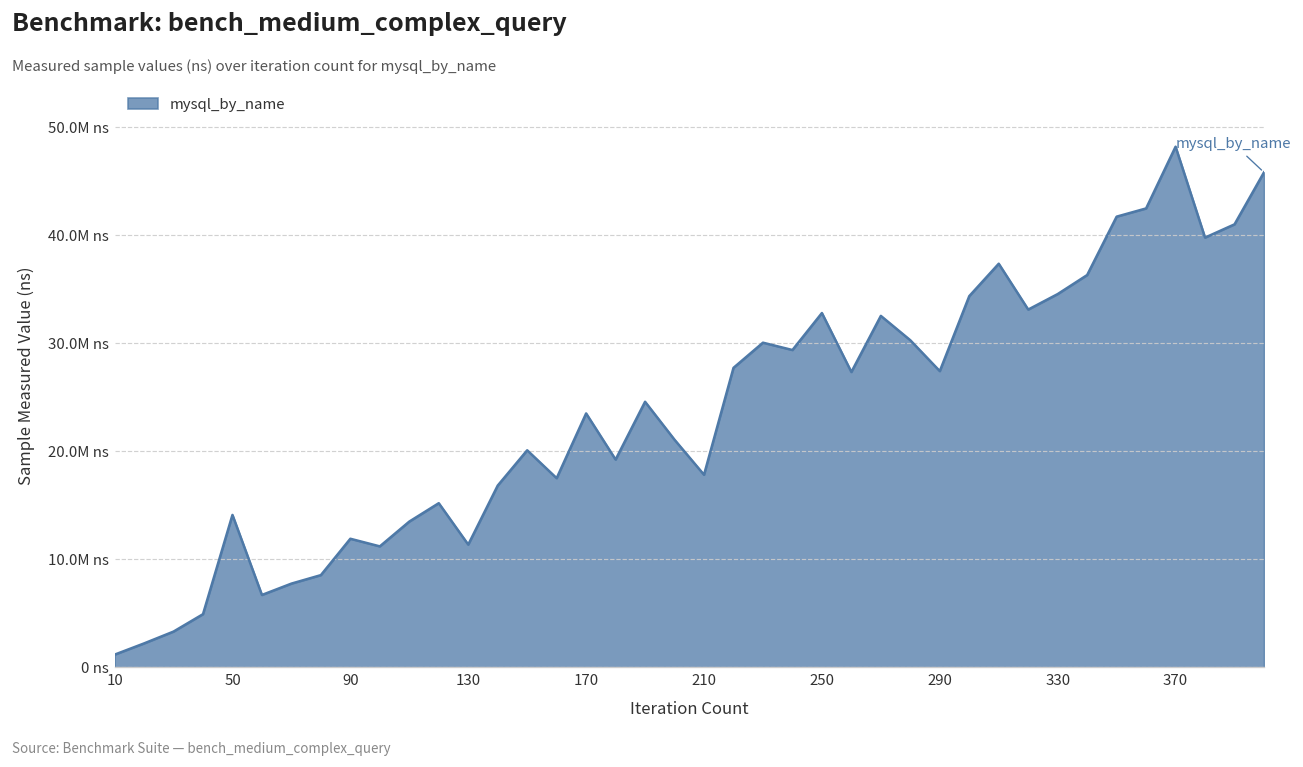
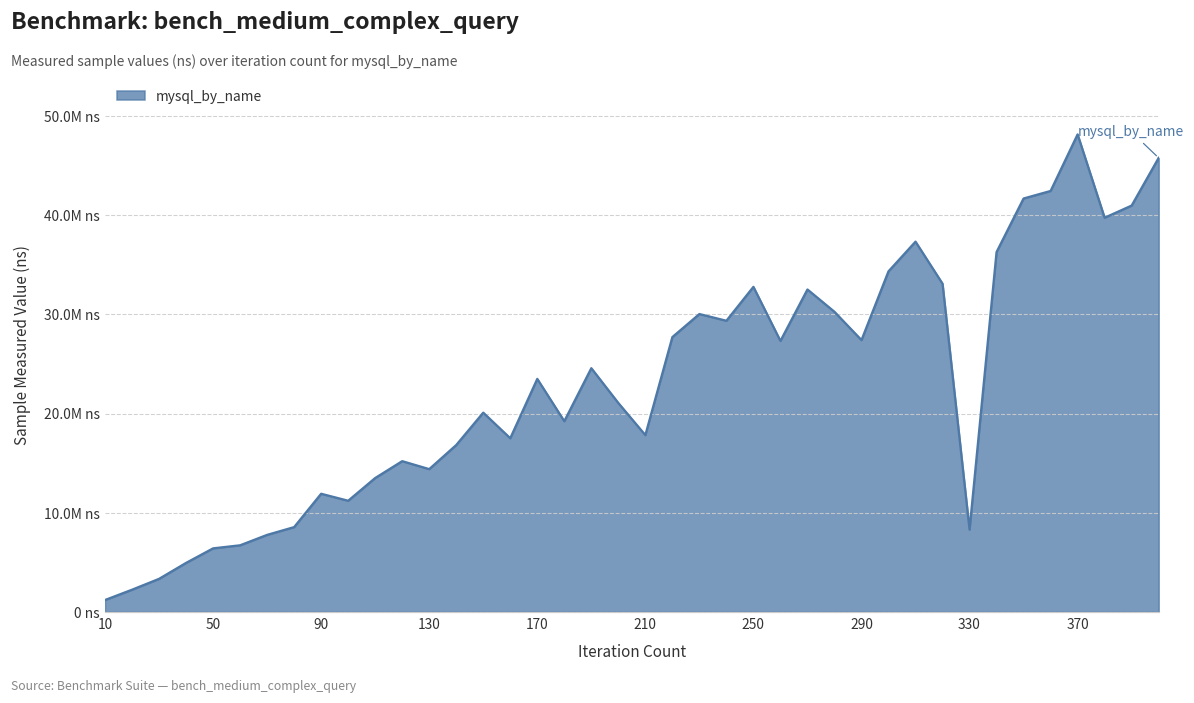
50: 14M ns -> 6M ns
130: 11M ns -> 14M ns
330: 35M ns -> 8M ns
